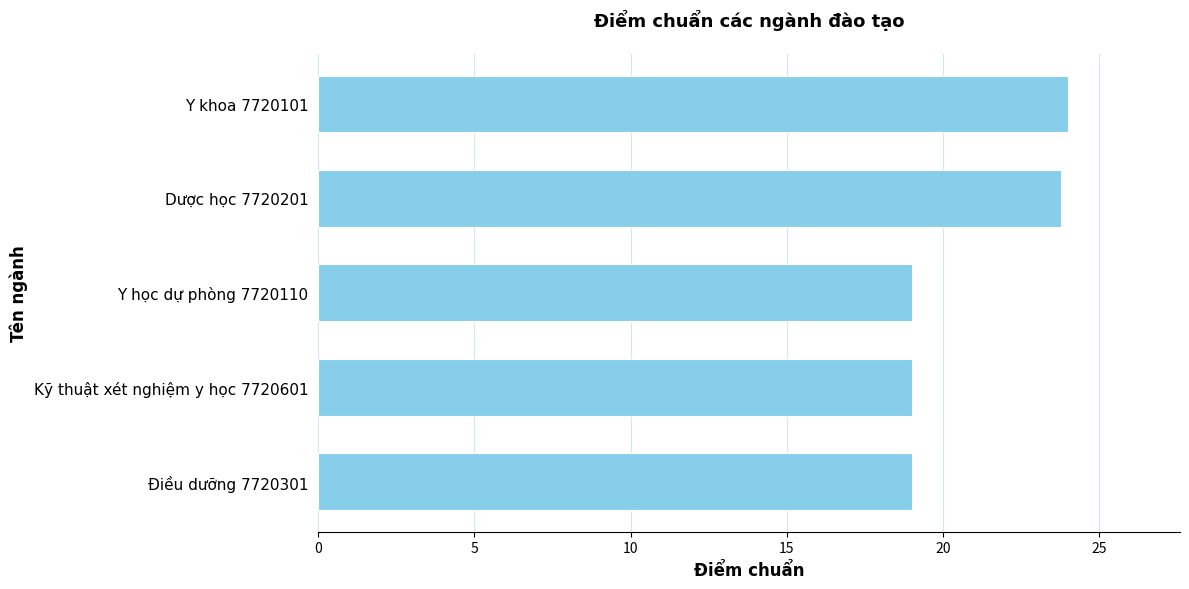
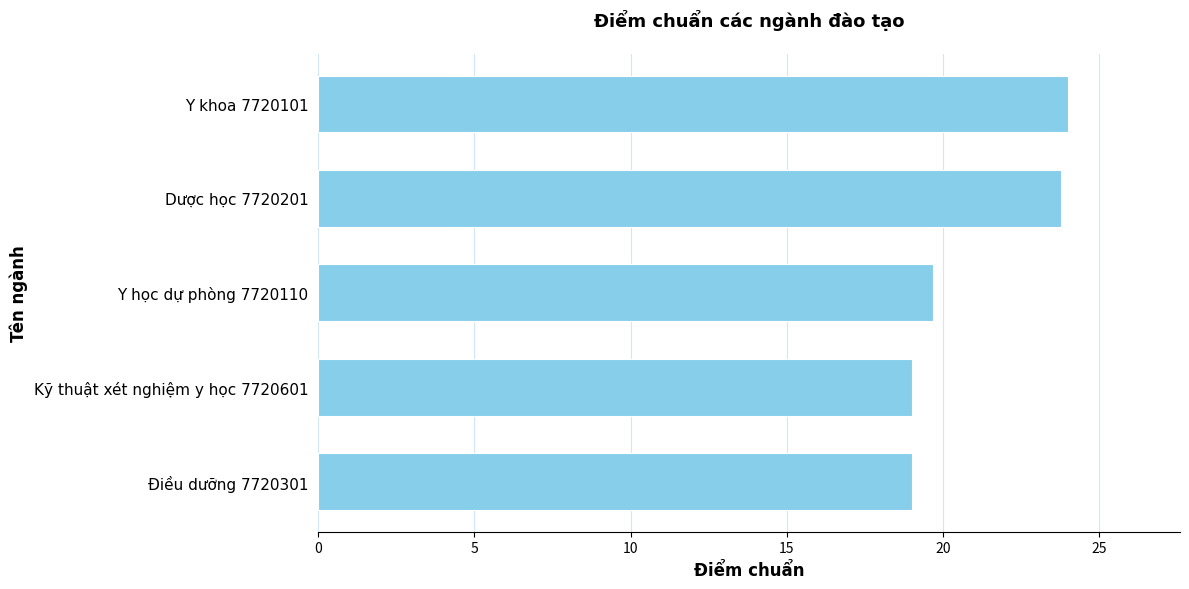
Y học dự phòng 7720110: 19.0 -> 19.7
